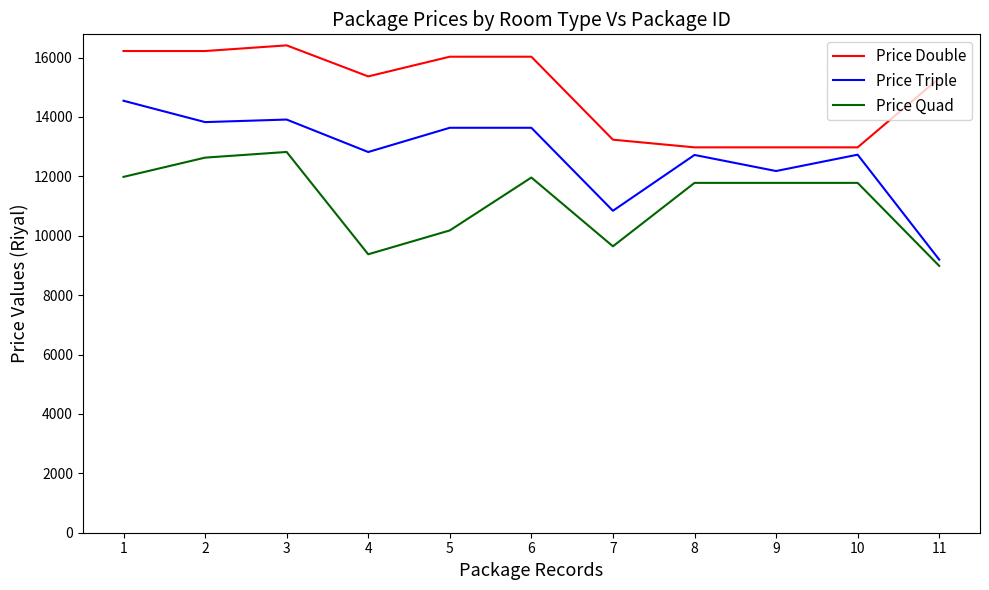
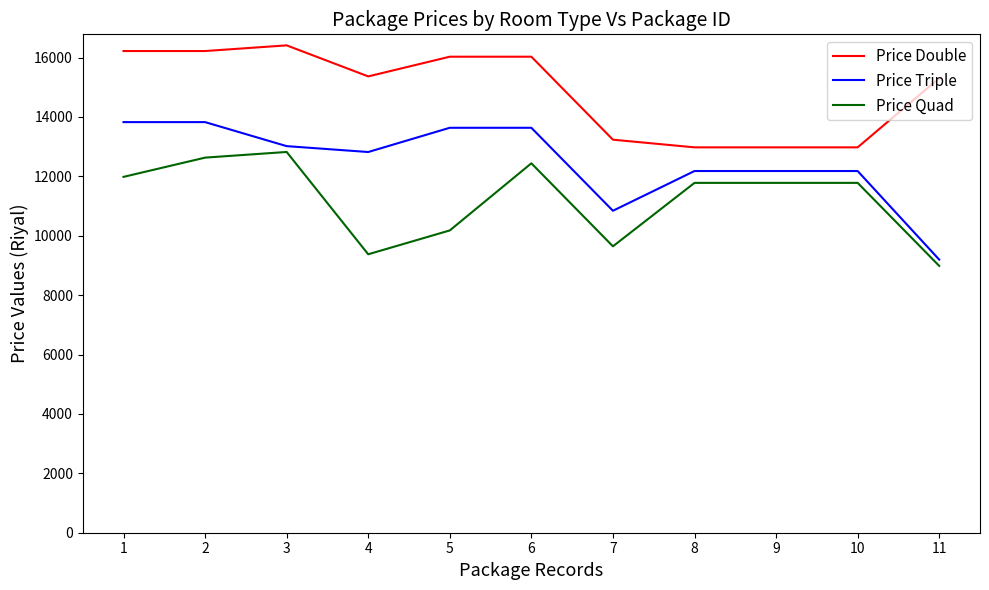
Price Triple, 1: 14500 -> 13800
Price Triple, 3: 13900 -> 13000
Price Quad, 6: 12000 -> 12400
Price Triple, 8: 12700 -> 12200
Price Triple, 10: 12700 -> 12200
